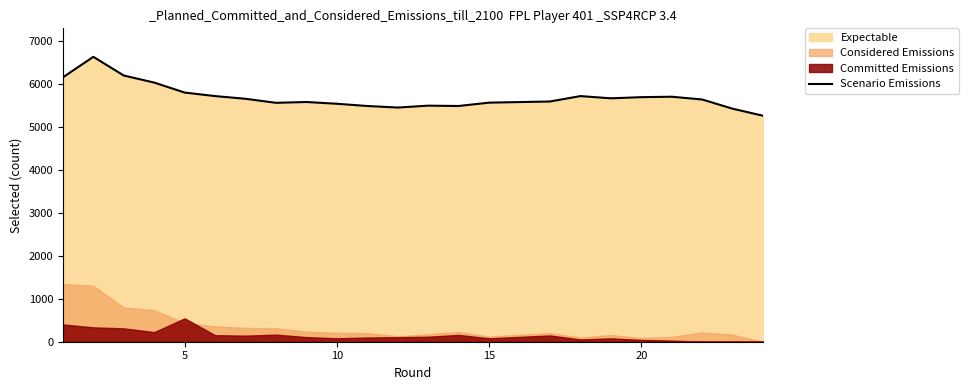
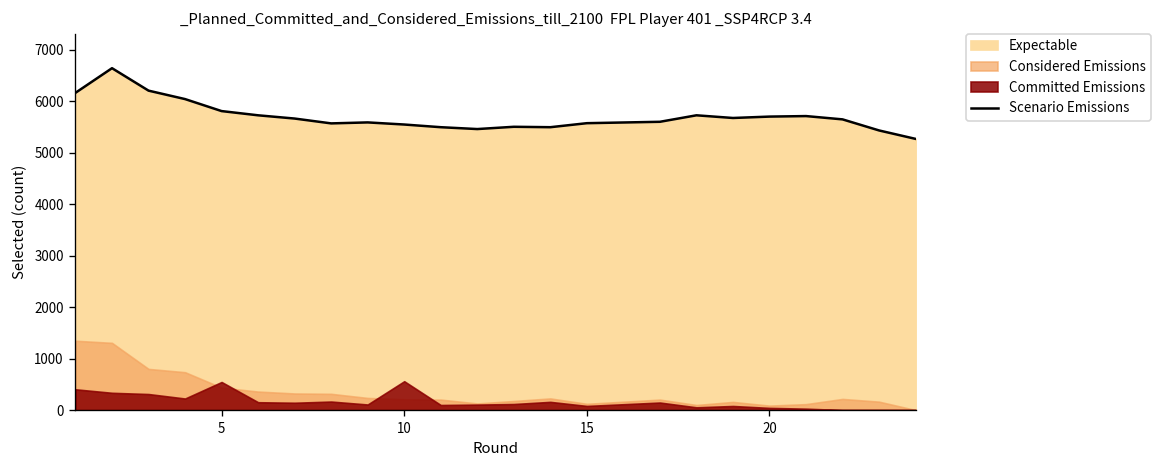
Committed Emissions, 10: 100 -> 600
